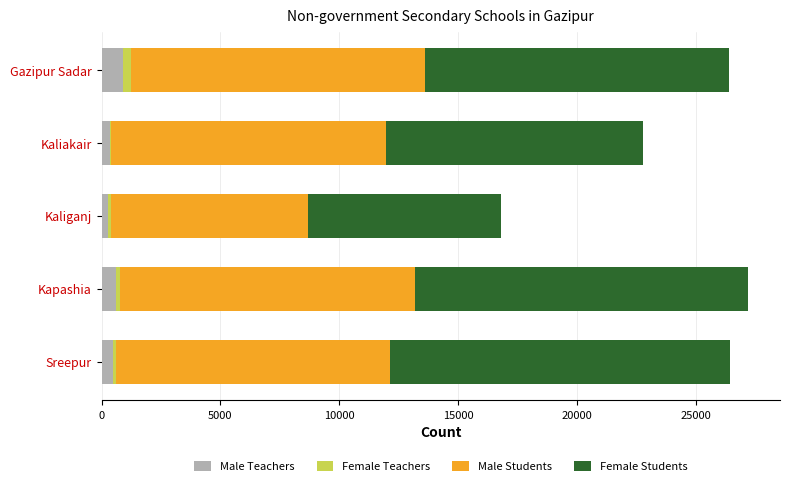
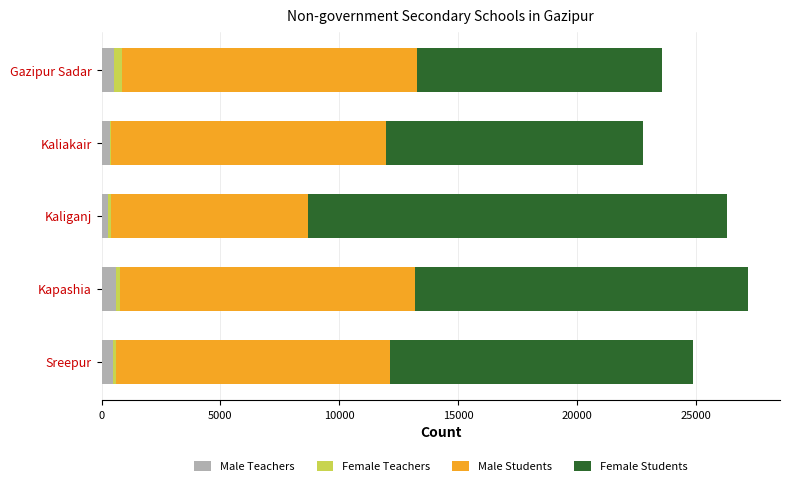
Male Teachers, Gazipur Sadar: 900 -> 500
Female Students, Gazipur Sadar: 12800 -> 10300
Female Students, Kaliganj: 8100 -> 17600
Female Students, Sreepur: 14300 -> 12800
